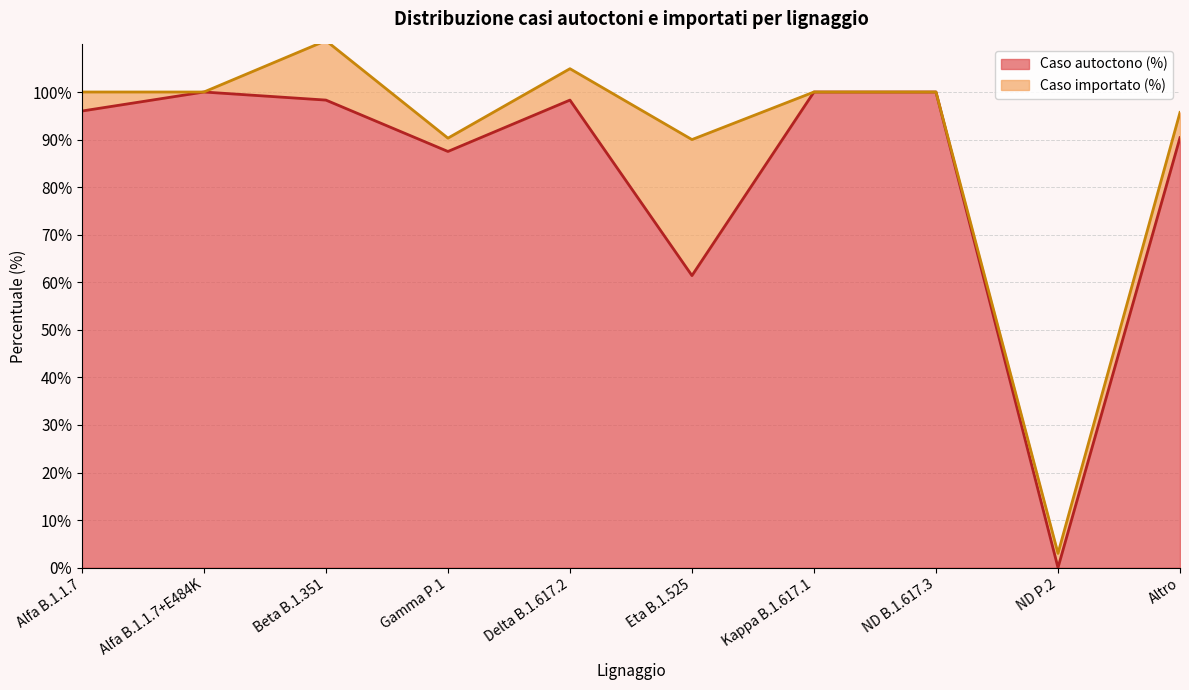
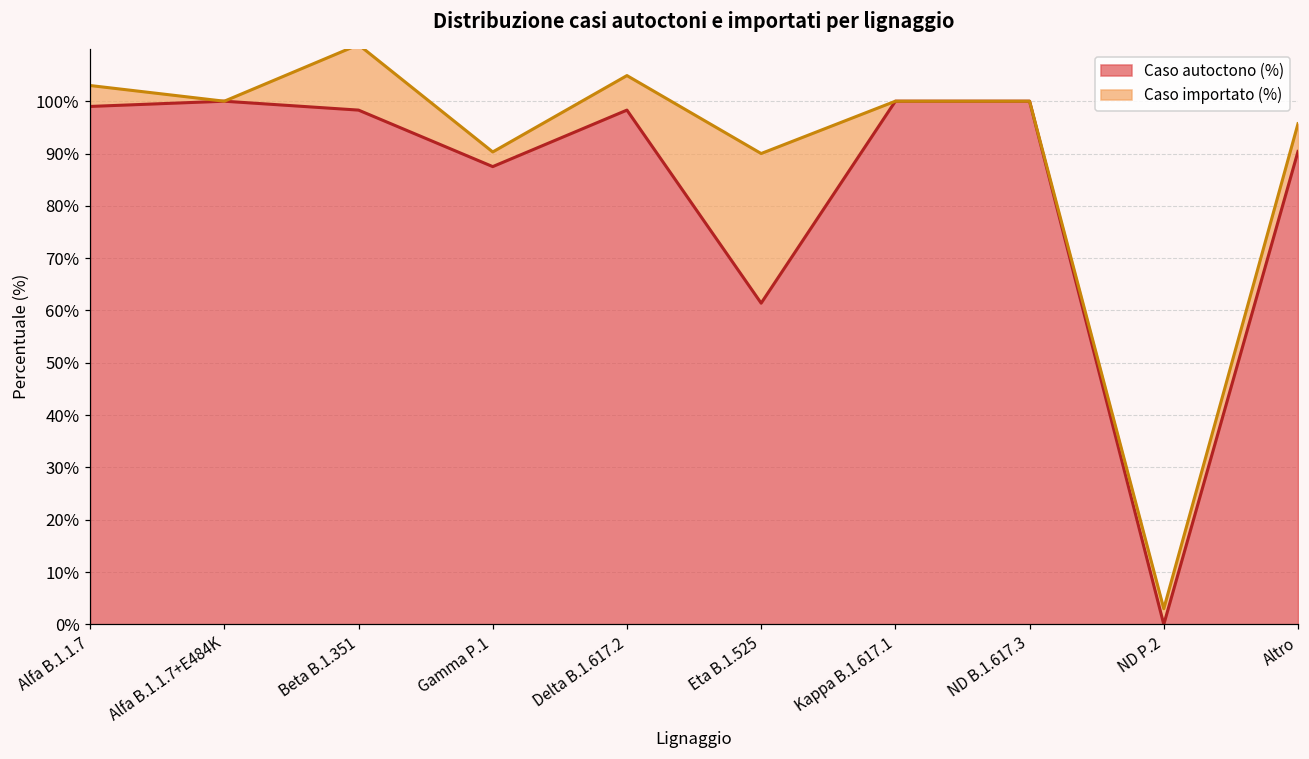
Caso autoctono (%), Alfa B.1.1.7: 96% -> 99%
